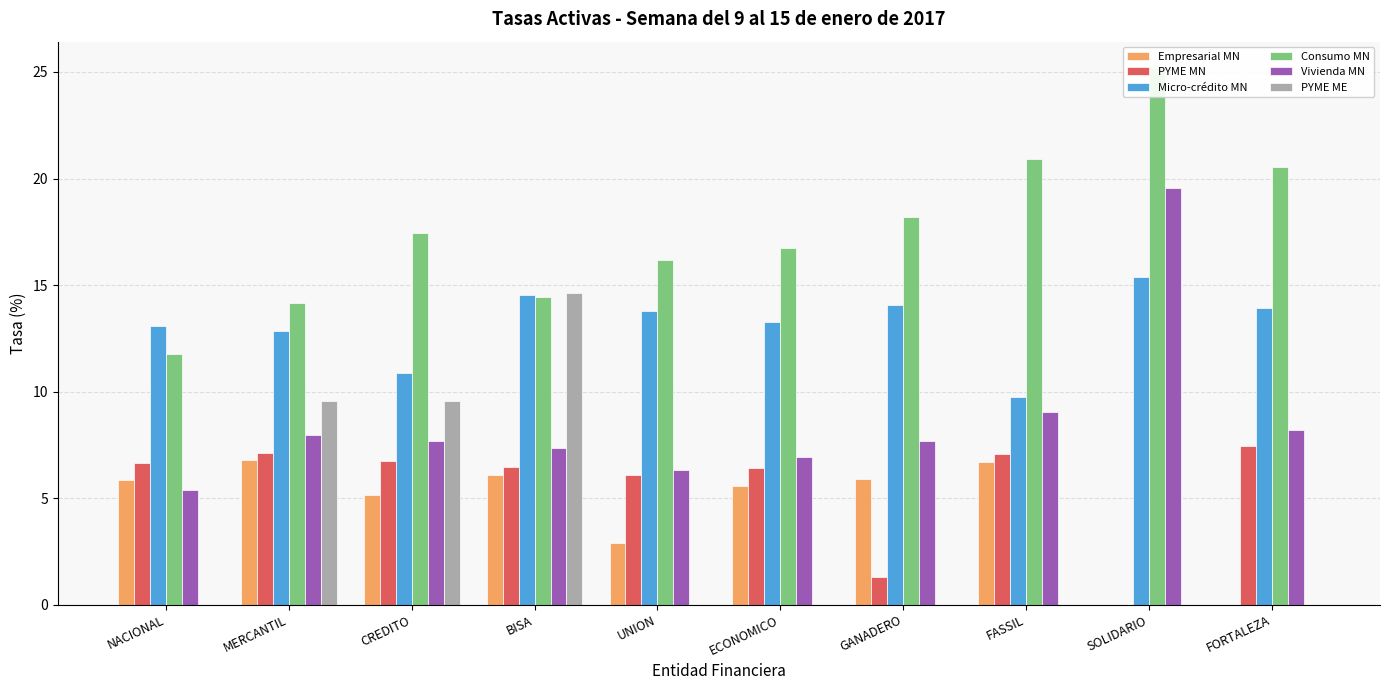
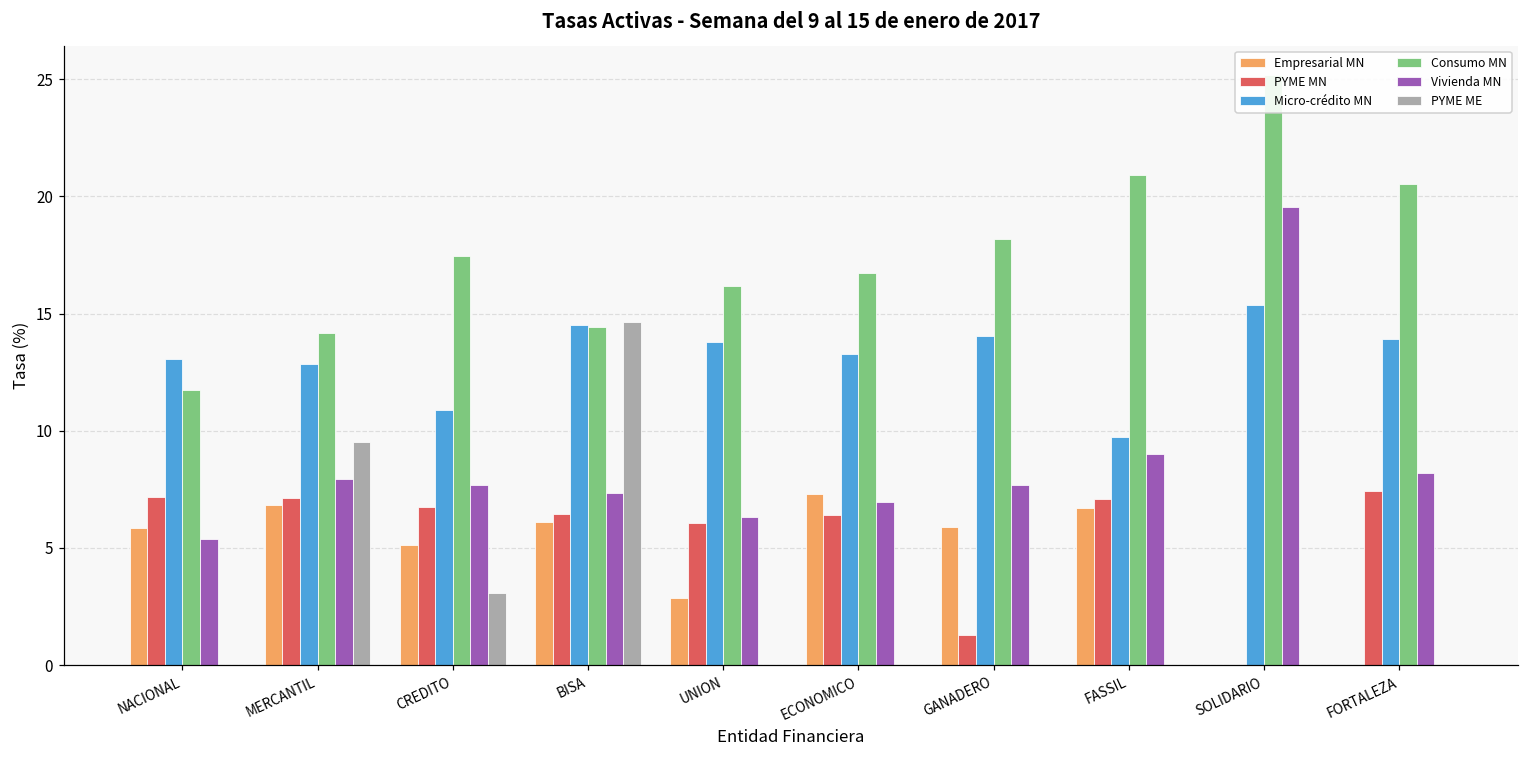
PYME MN, NACIONAL: 6.6 -> 7.2
PYME ME, CREDITO: 9.6 -> 3.1
Empresarial MN, ECONOMICO: 5.6 -> 7.3
